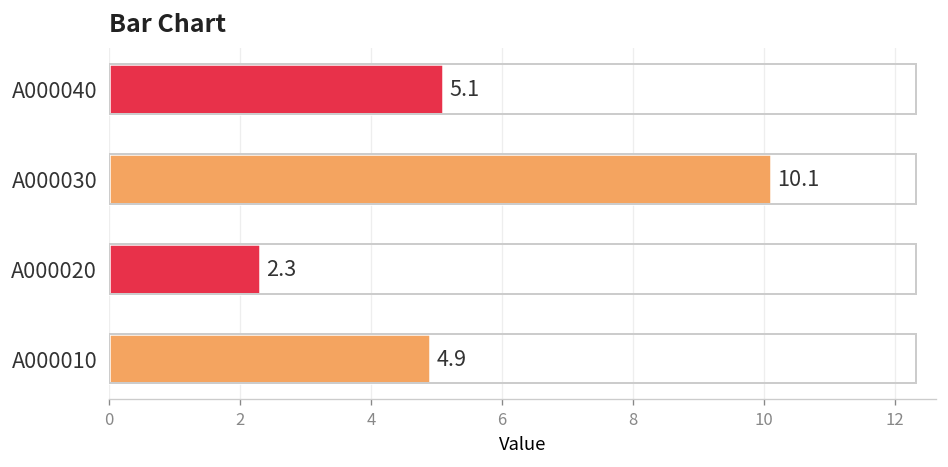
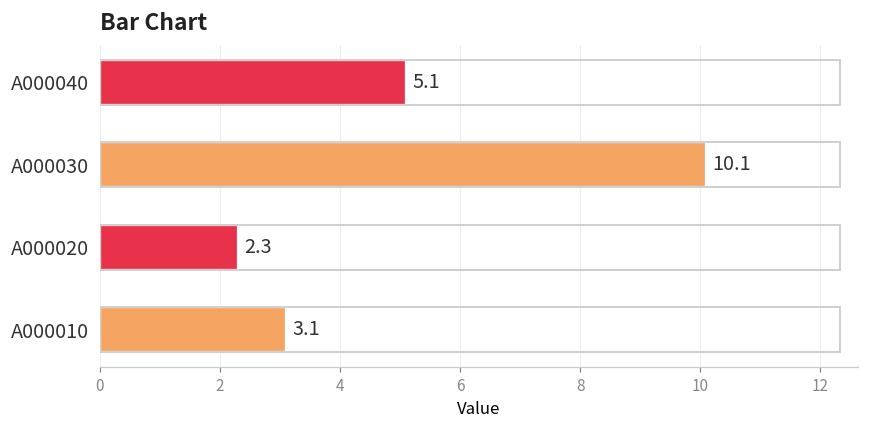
A000010: 4.9 -> 3.1
